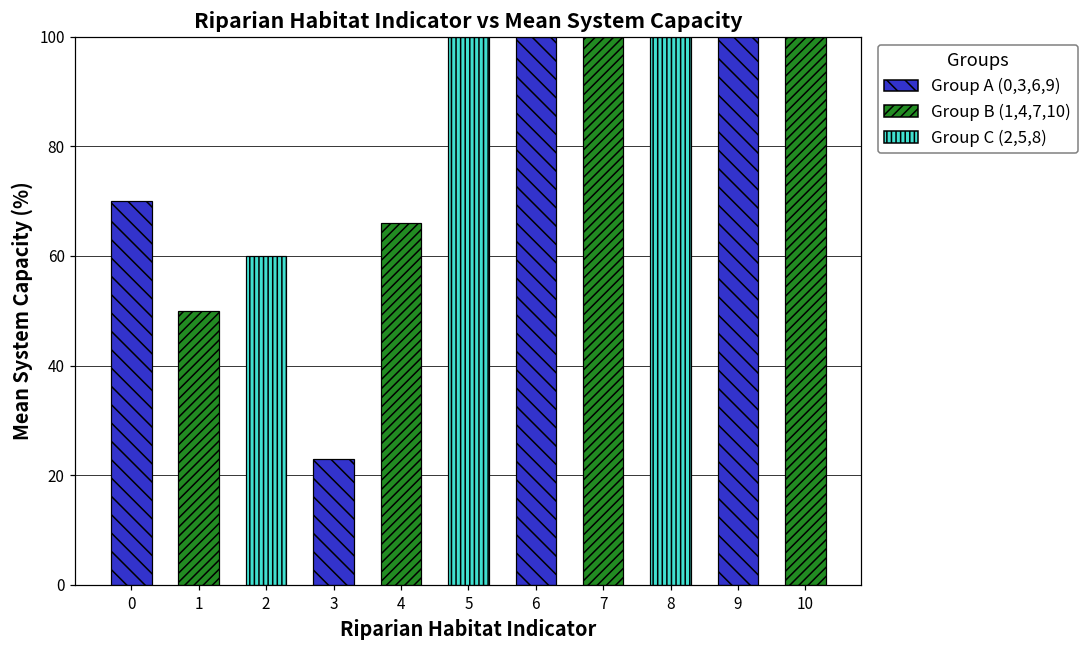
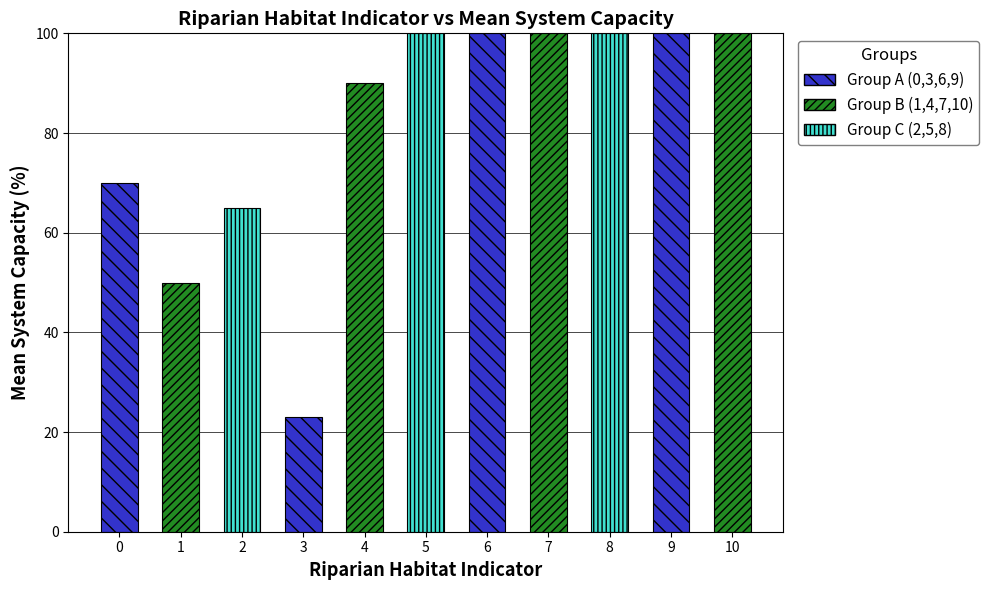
2: 60 -> 65
4: 66 -> 90
